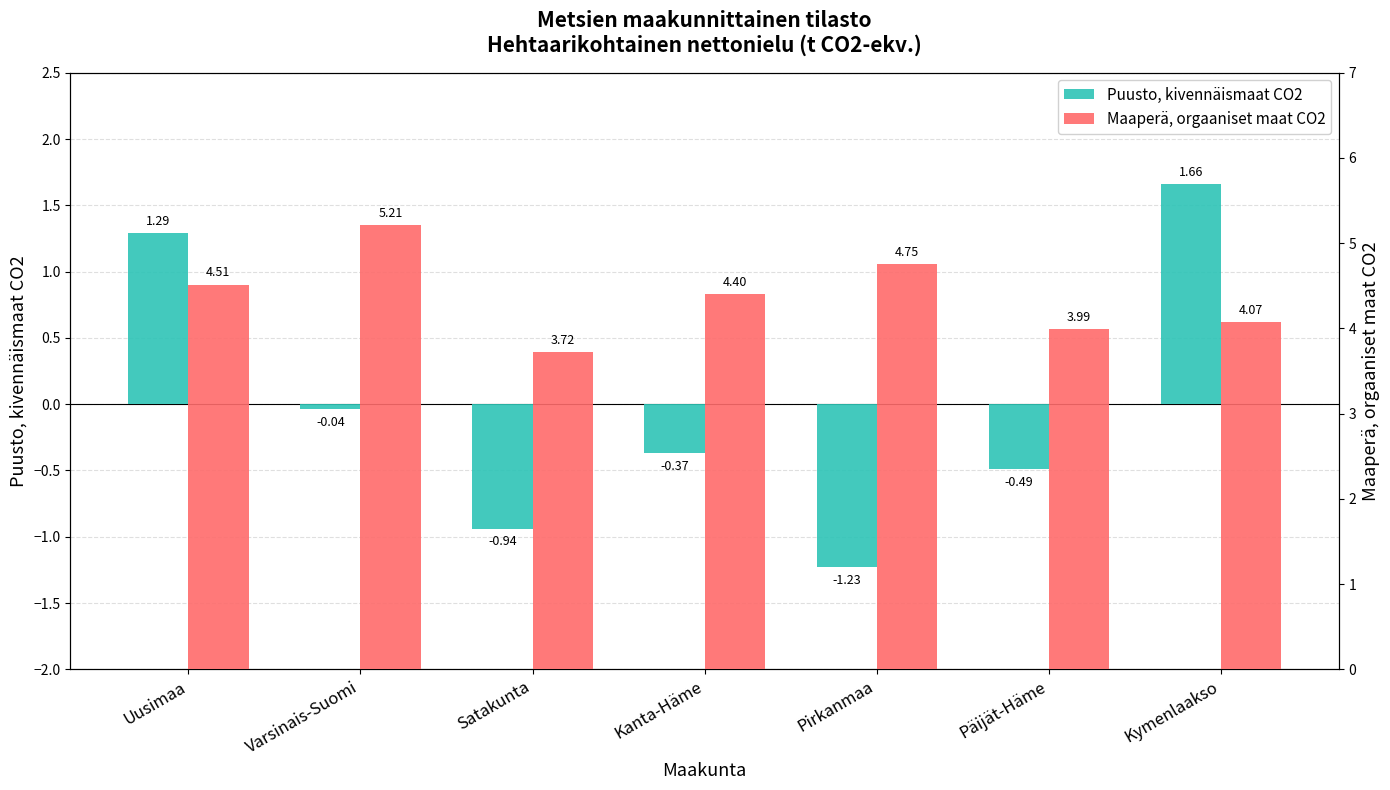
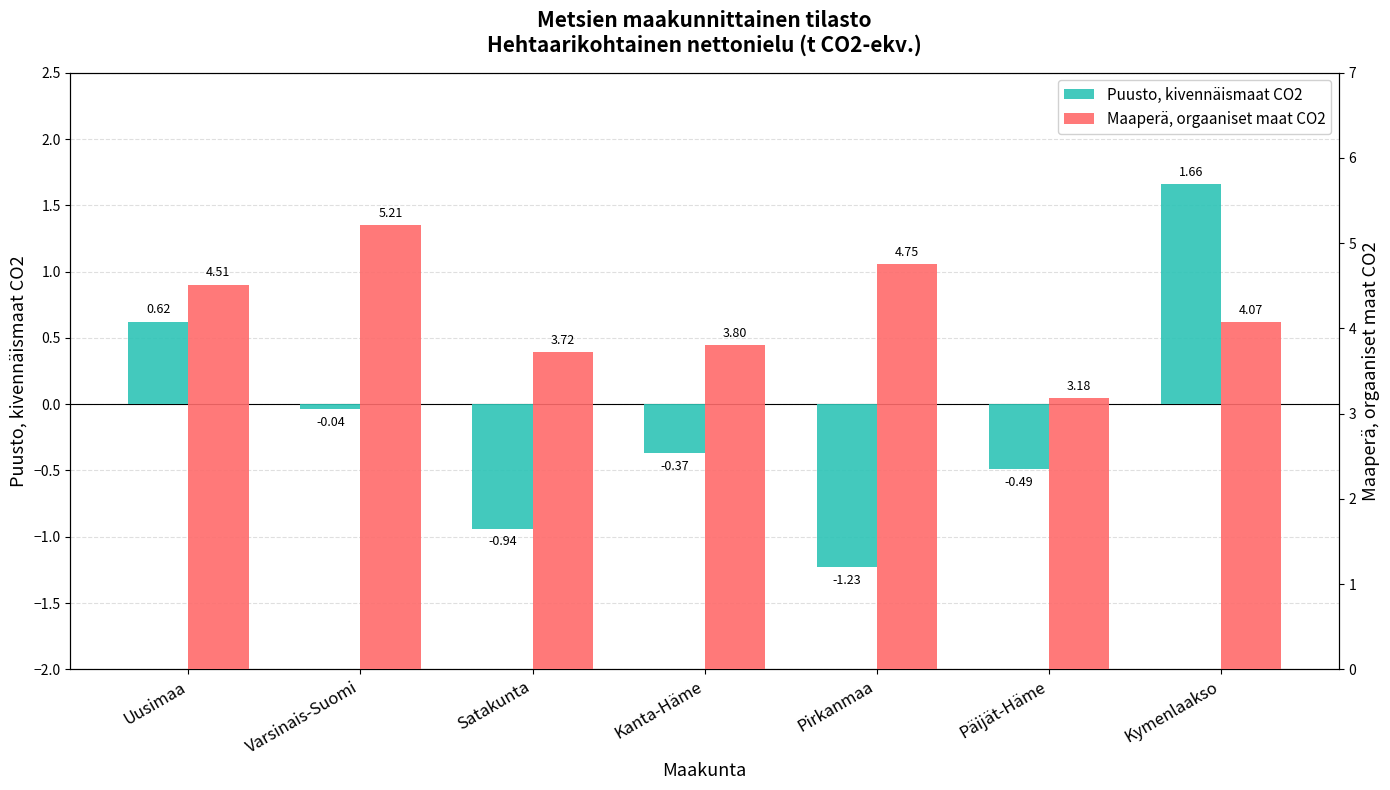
Puusto, kivennäismaat CO2, Uusimaa: 1.29 -> 0.62
Maaperä, orgaaniset maat CO2, Kanta-Häme: 4.40 -> 3.80
Maaperä, orgaaniset maat CO2, Päijät-Häme: 3.99 -> 3.18
